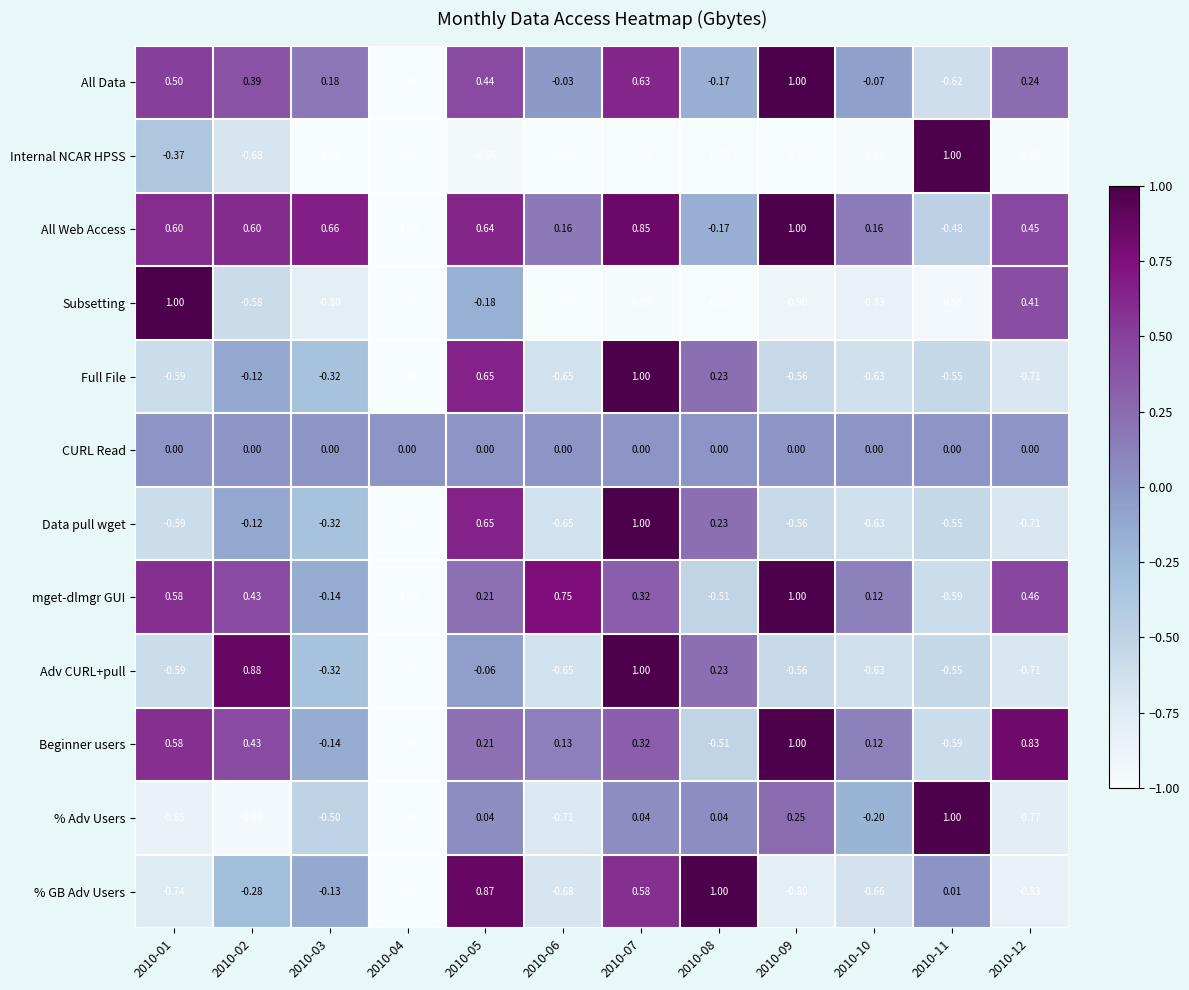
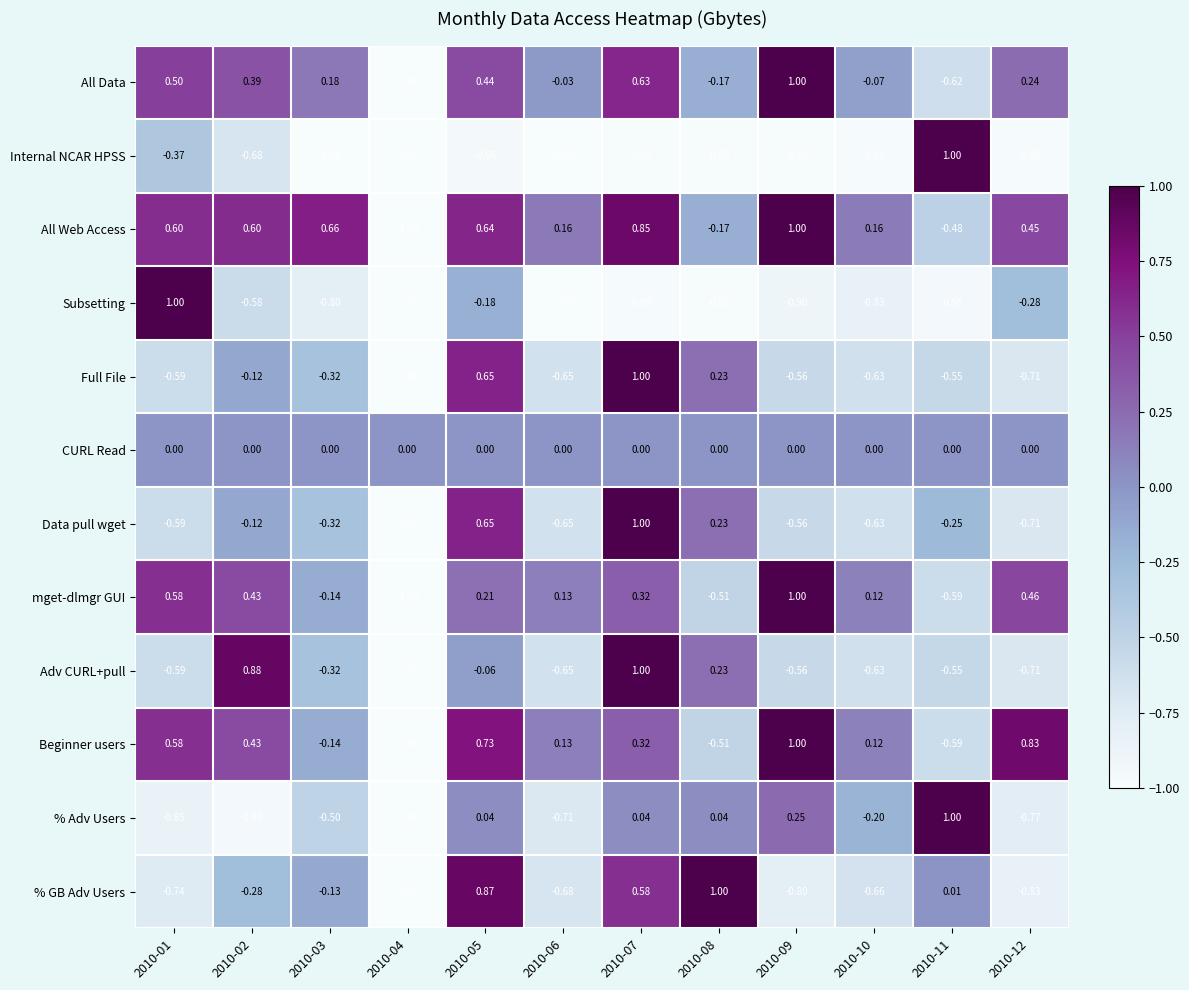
Subsetting, 2010-12: 0.41 -> -0.28
Data pull wget, 2010-11: -0.55 -> -0.25
mget-dlmgr GUI, 2010-06: 0.75 -> 0.13
Beginner users, 2010-05: 0.21 -> 0.73
